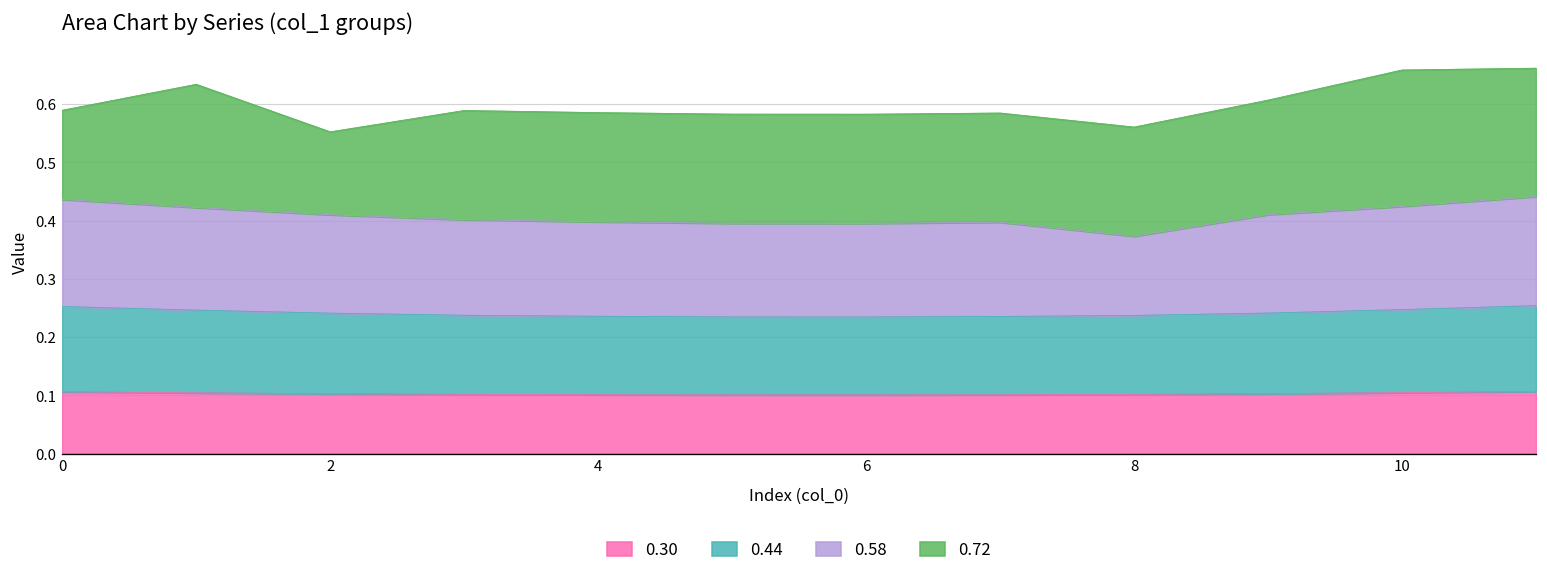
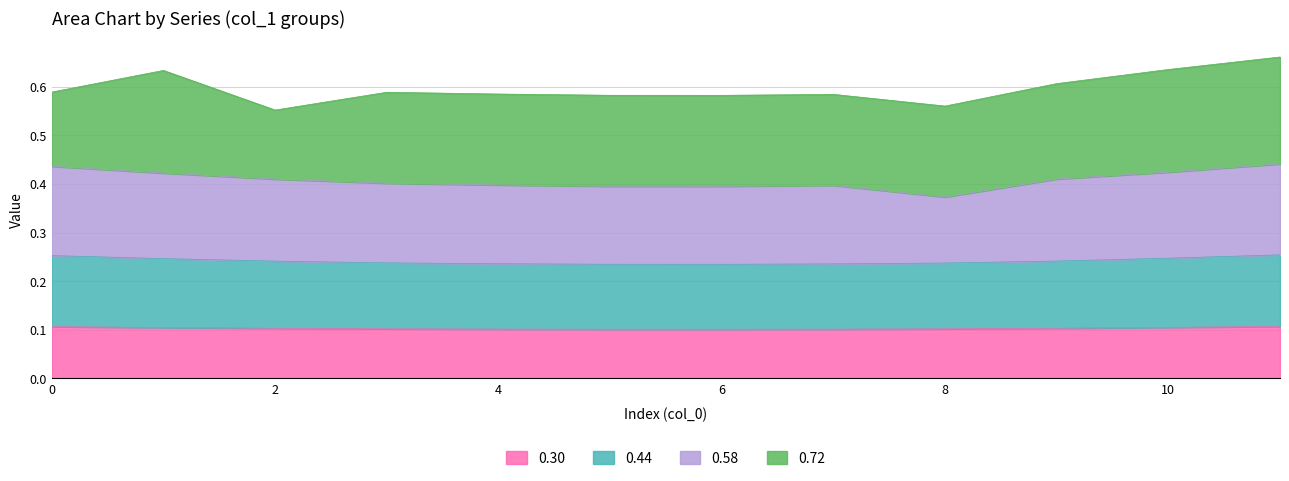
0.72, 10: 0.23 -> 0.21
